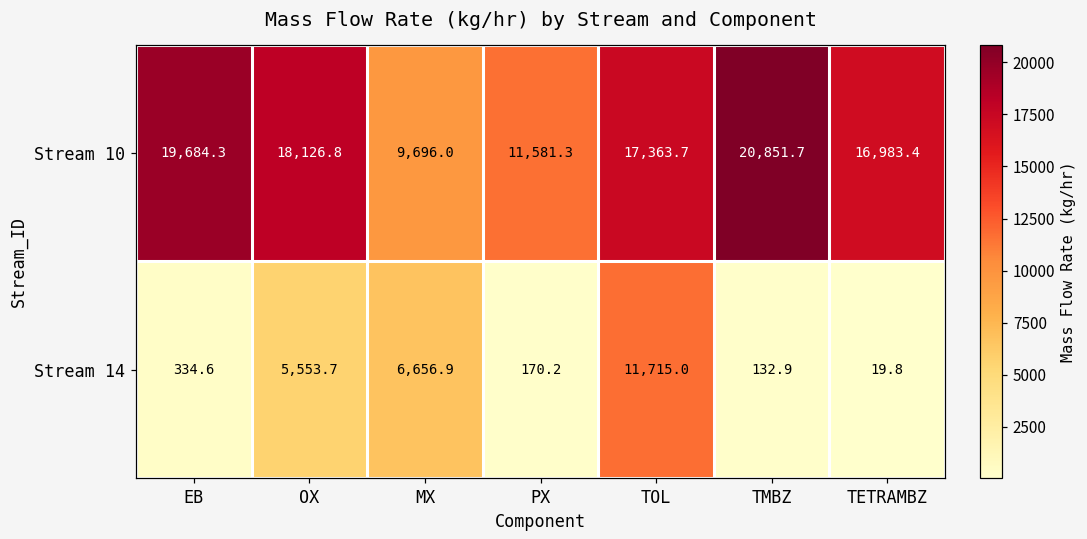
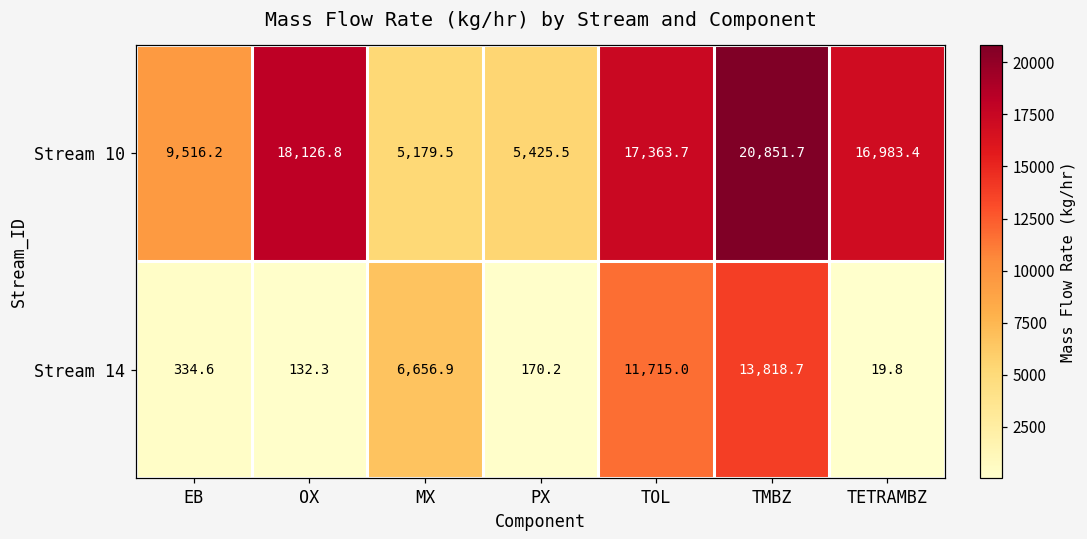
Stream 10, EB: 19,684.3 -> 9,516.2
Stream 10, MX: 9,696.0 -> 5,179.5
Stream 10, PX: 11,581.3 -> 5,425.5
Stream 14, OX: 5,553.7 -> 132.3
Stream 14, TMBZ: 132.9 -> 13,818.7
